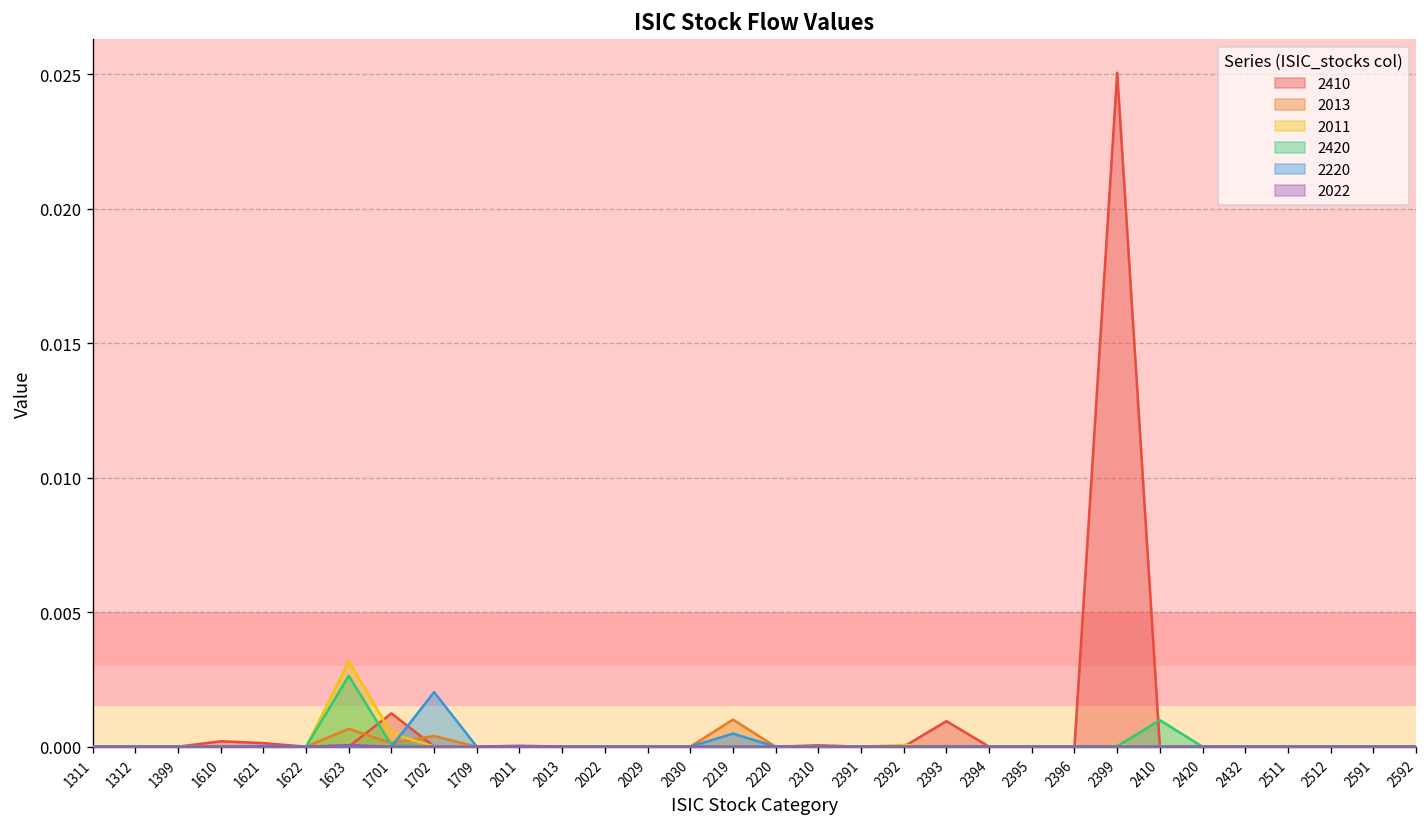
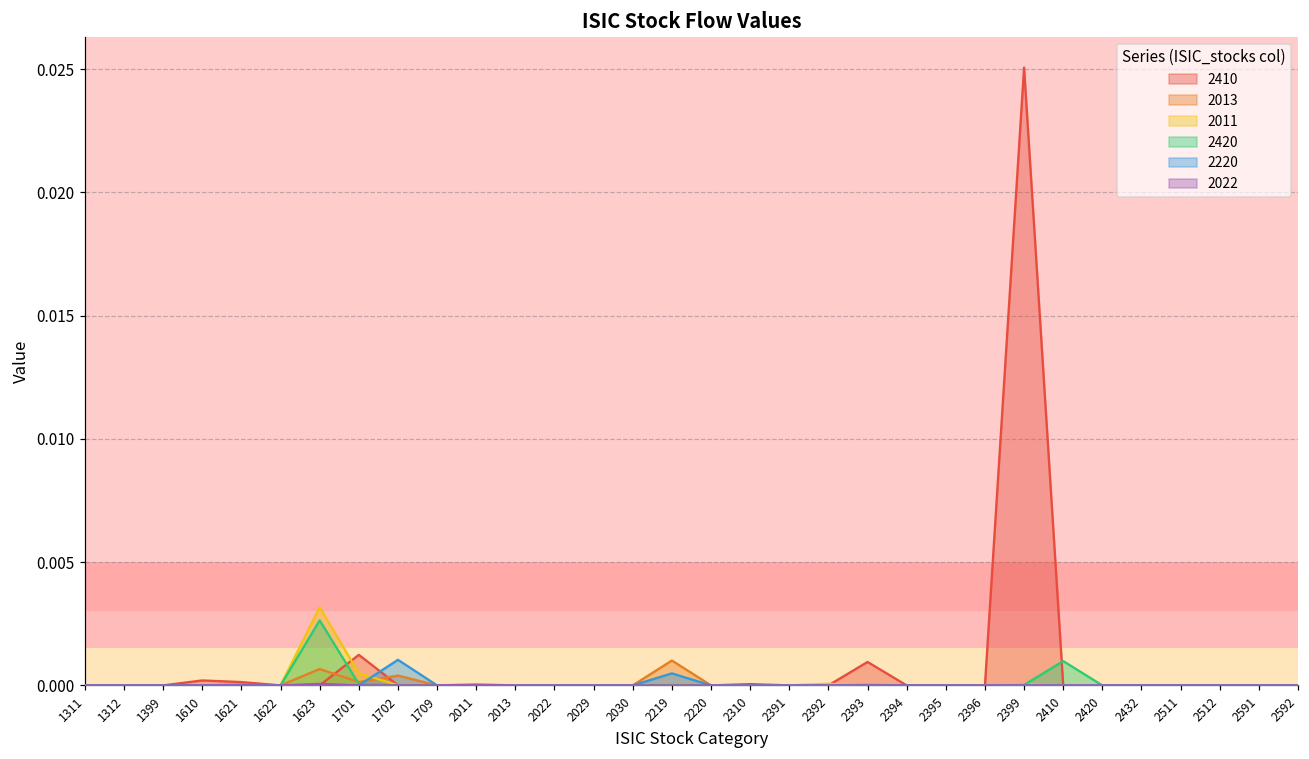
2220, 1702: 0.0020 -> 0.0010
